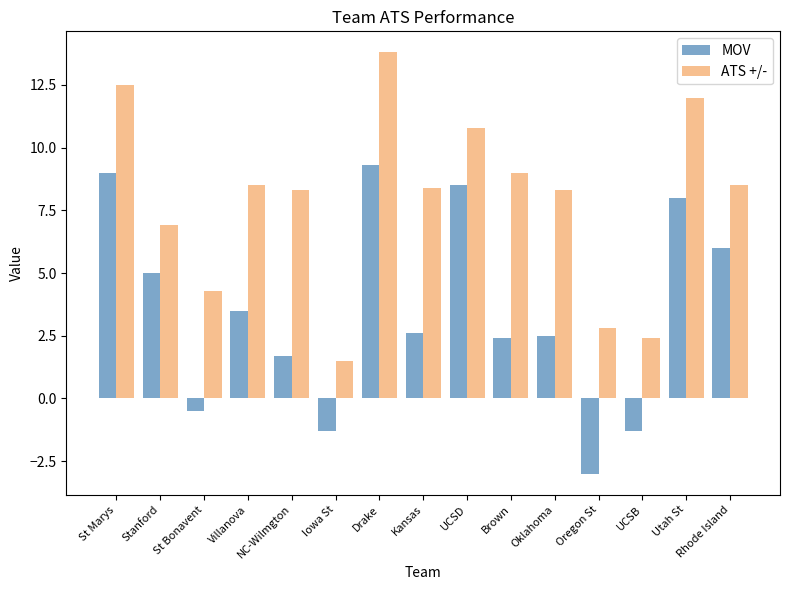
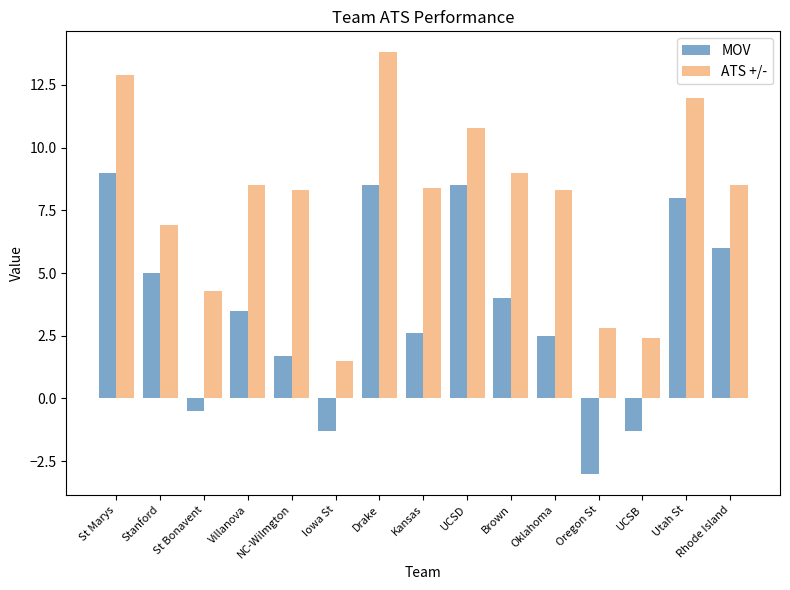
ATS +/-, St Marys: 12.5 -> 12.9
MOV, Drake: 9.3 -> 8.5
MOV, Brown: 2.4 -> 4.0
